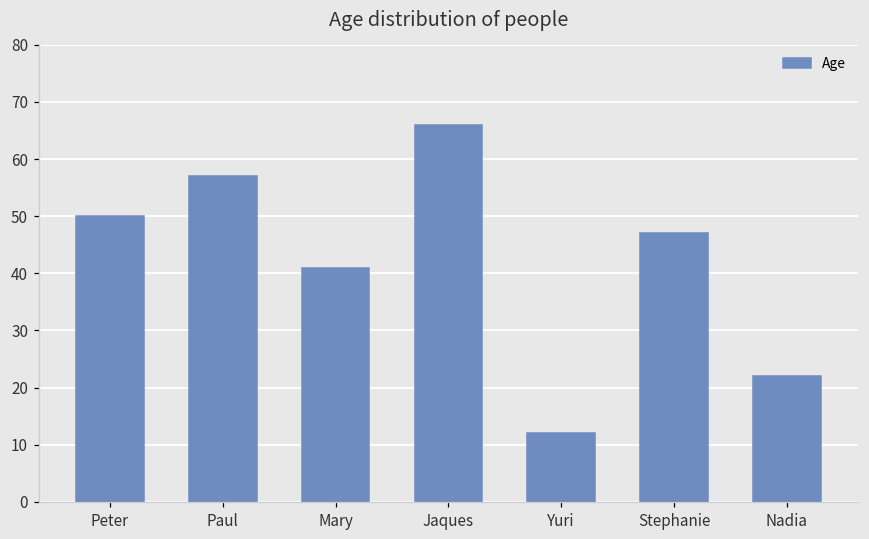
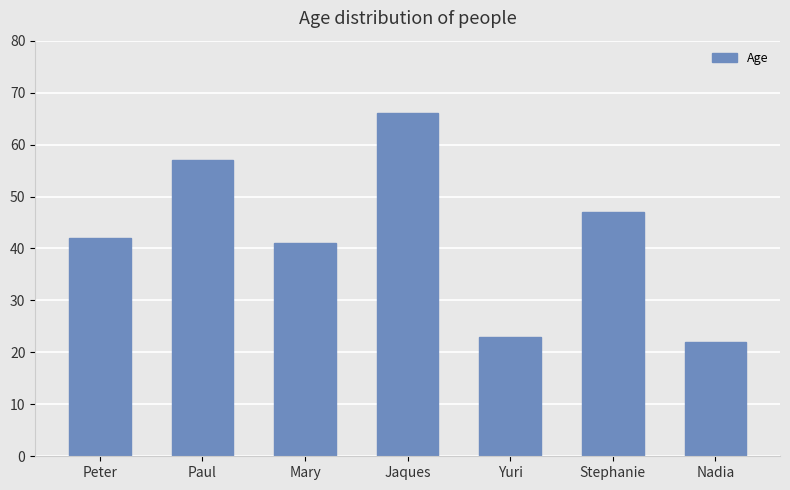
Peter: 50 -> 42
Yuri: 12 -> 23
